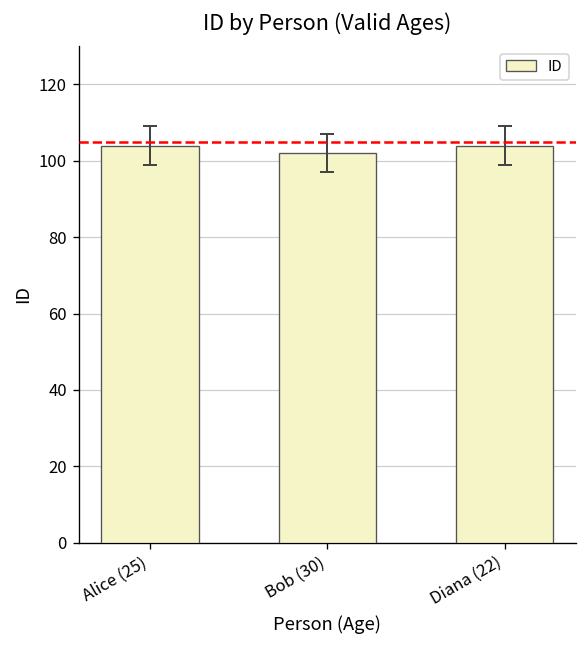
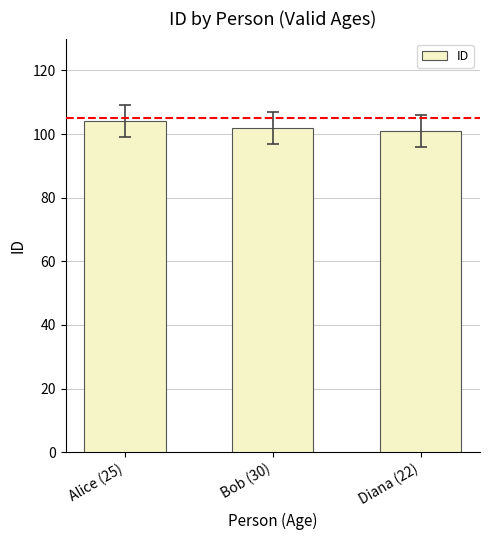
ID, Diana (22): 104 -> 101
